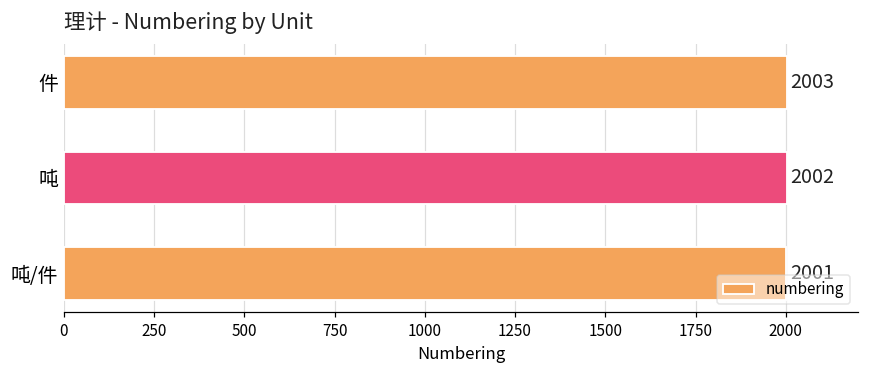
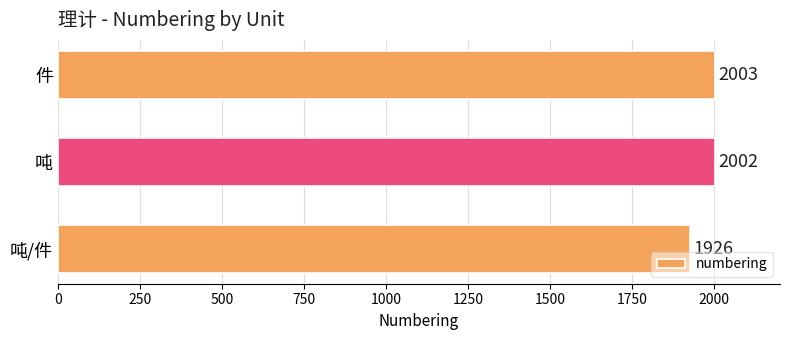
吨/件: 2000 -> 1930
